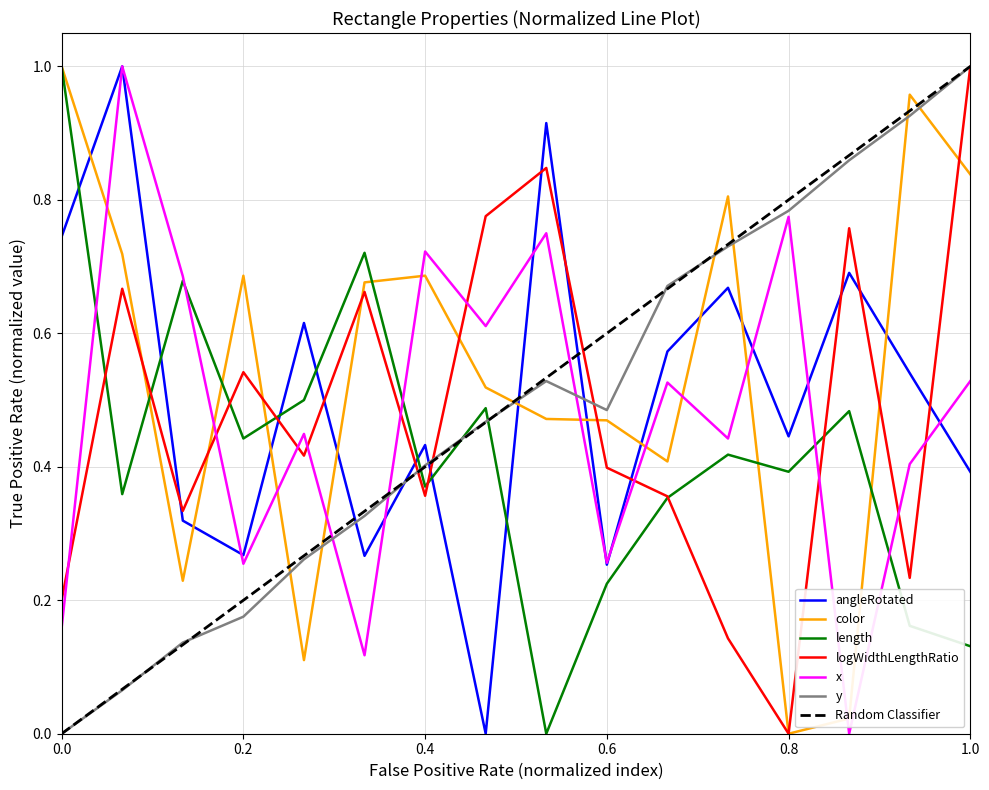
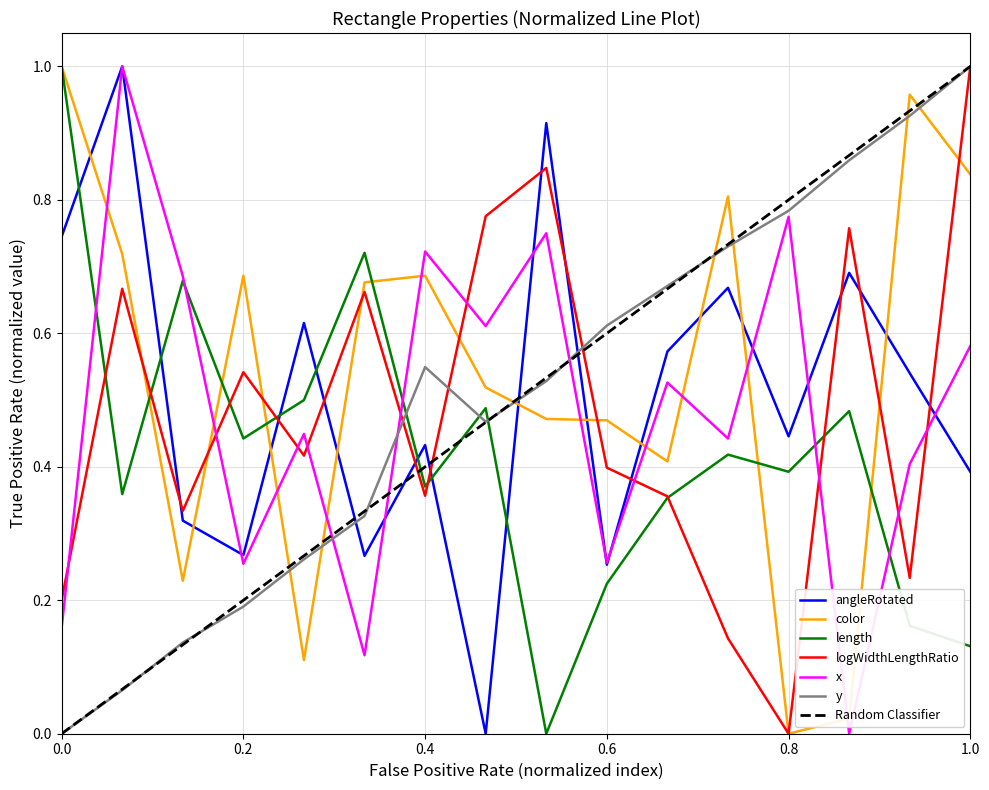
y, 0.2: 0.18 -> 0.19
y, 0.4: 0.40 -> 0.55
y, 0.6: 0.49 -> 0.61
x, 1.0: 0.53 -> 0.58
